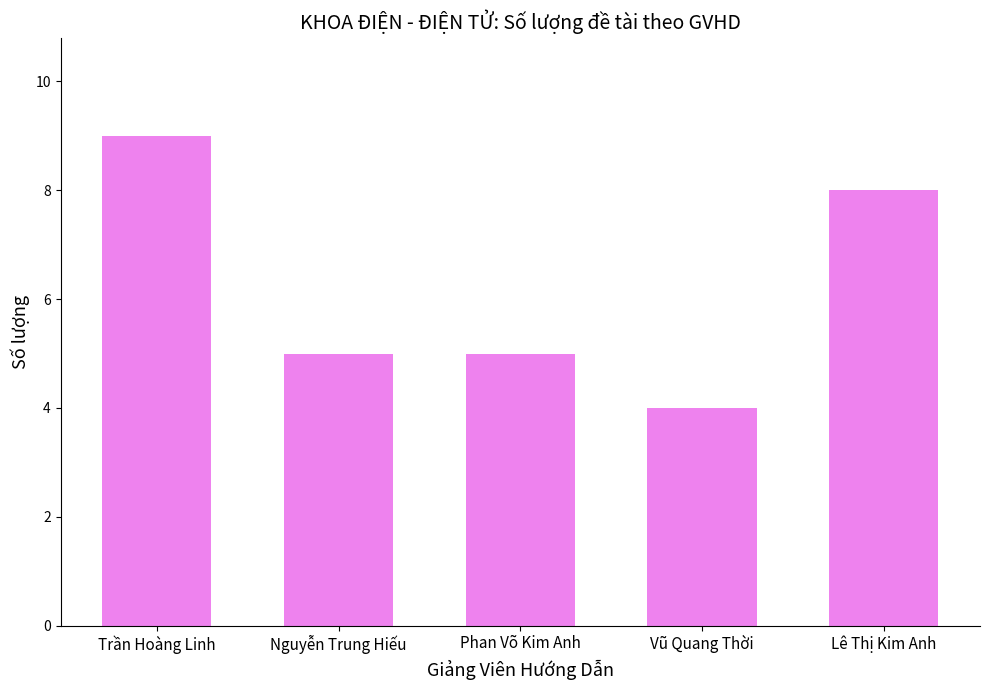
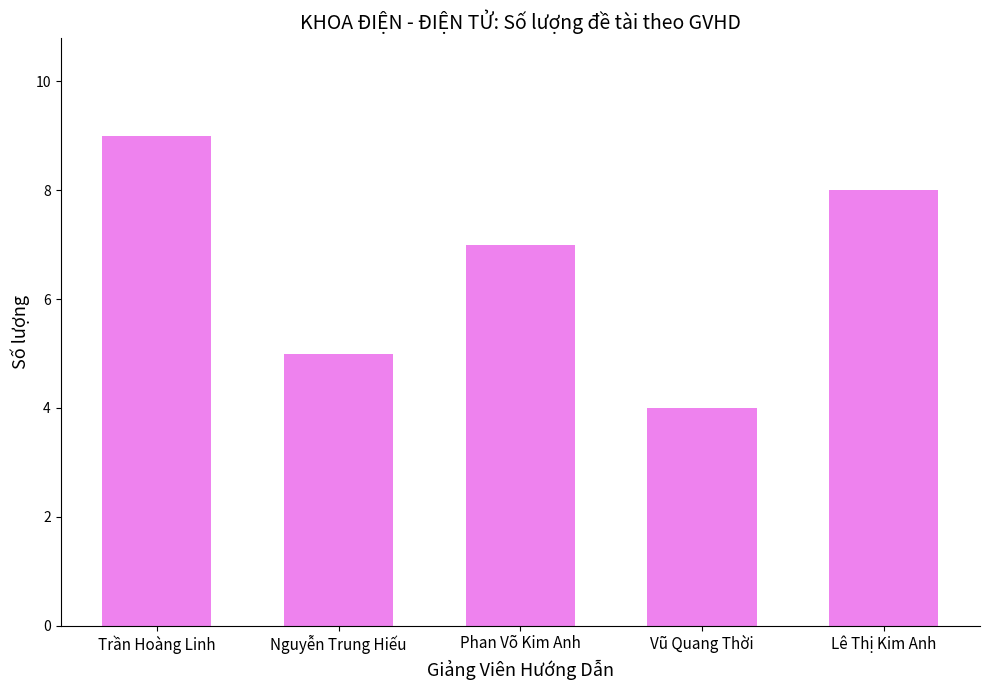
Phan Võ Kim Anh: 5 -> 7
